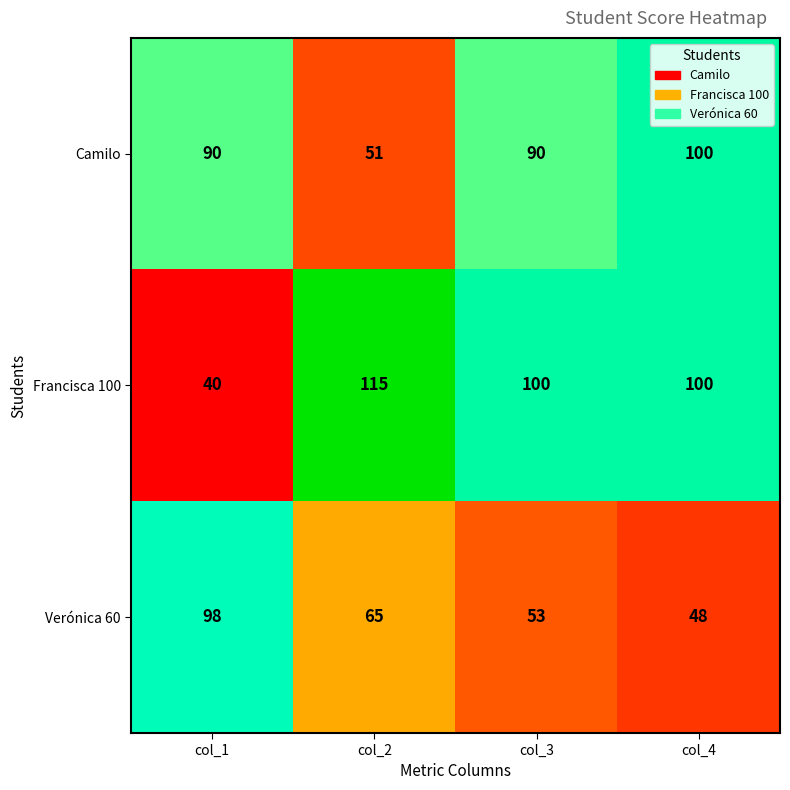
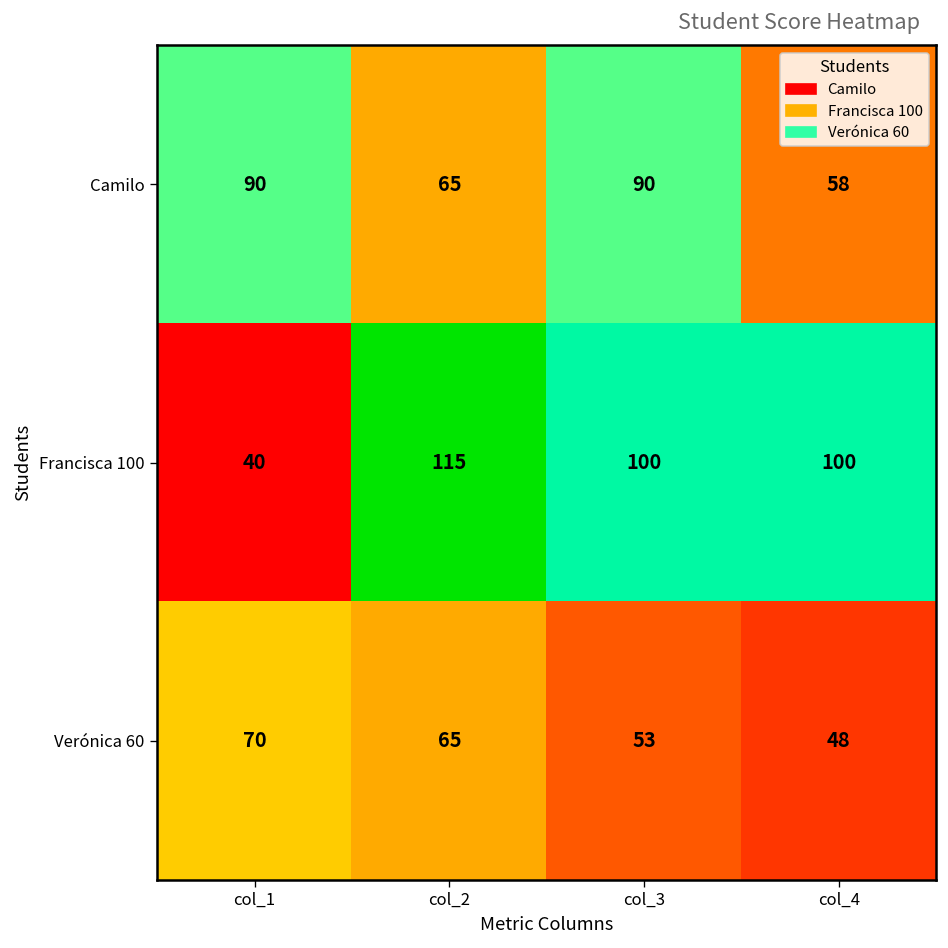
Camilo, col_2: 51 -> 65
Camilo, col_4: 100 -> 58
Verónica 60, col_1: 98 -> 70
